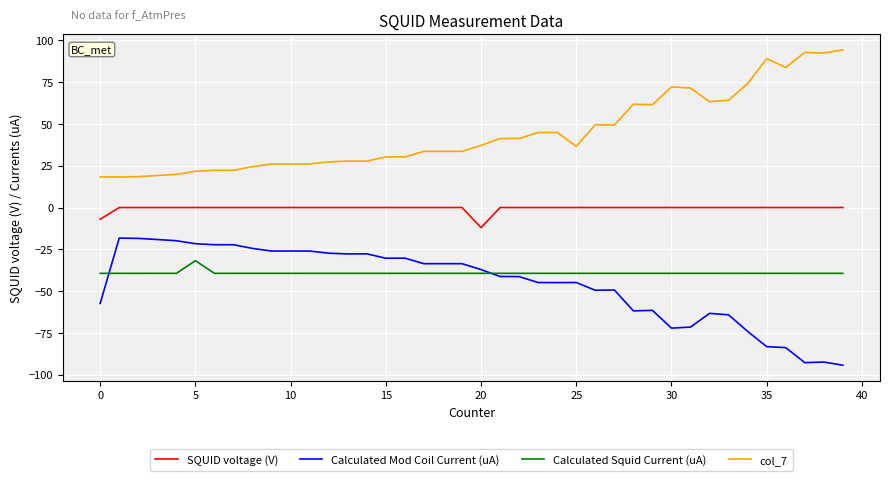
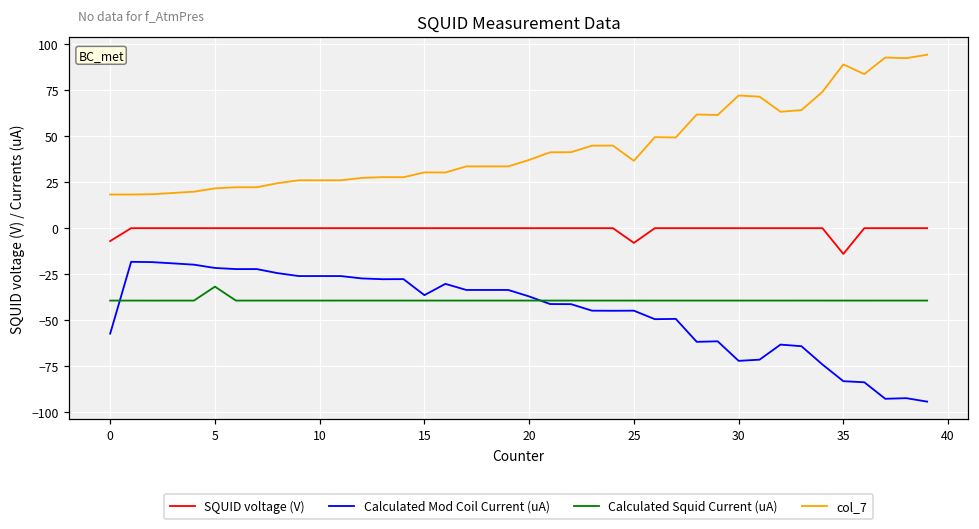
Calculated Mod Coil Current (uA), 15: -30 -> -36
SQUID voltage (V), 20: -12 -> 0
SQUID voltage (V), 25: 0 -> -8
SQUID voltage (V), 35: 0 -> -14
